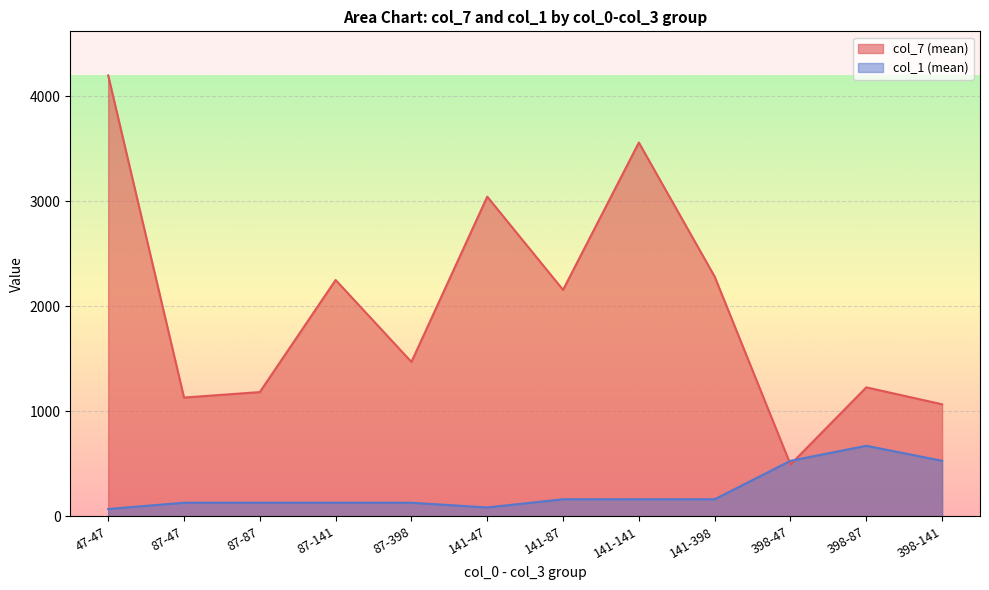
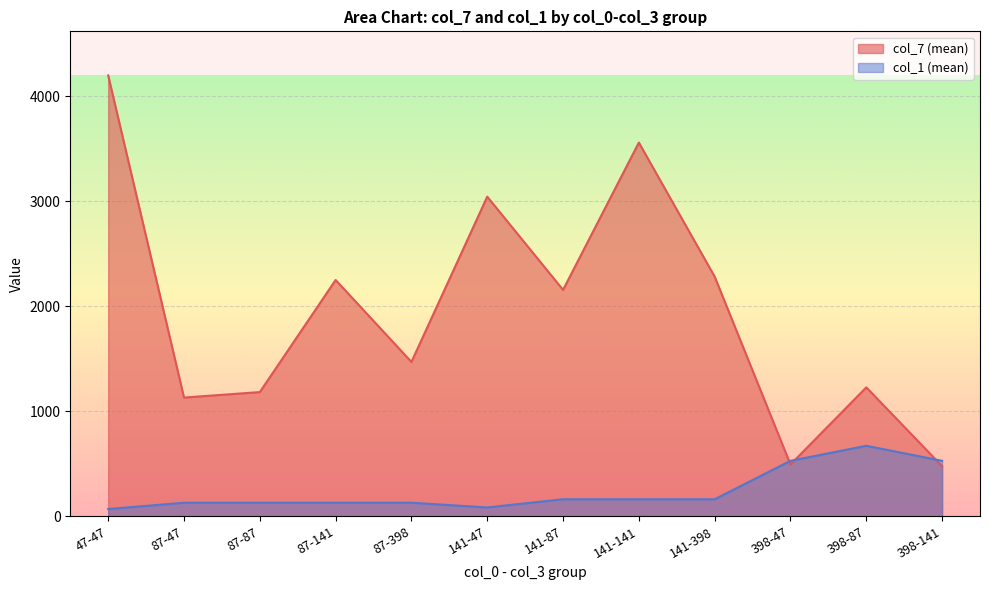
col_7 (mean), 398-141: 1070 -> 480
